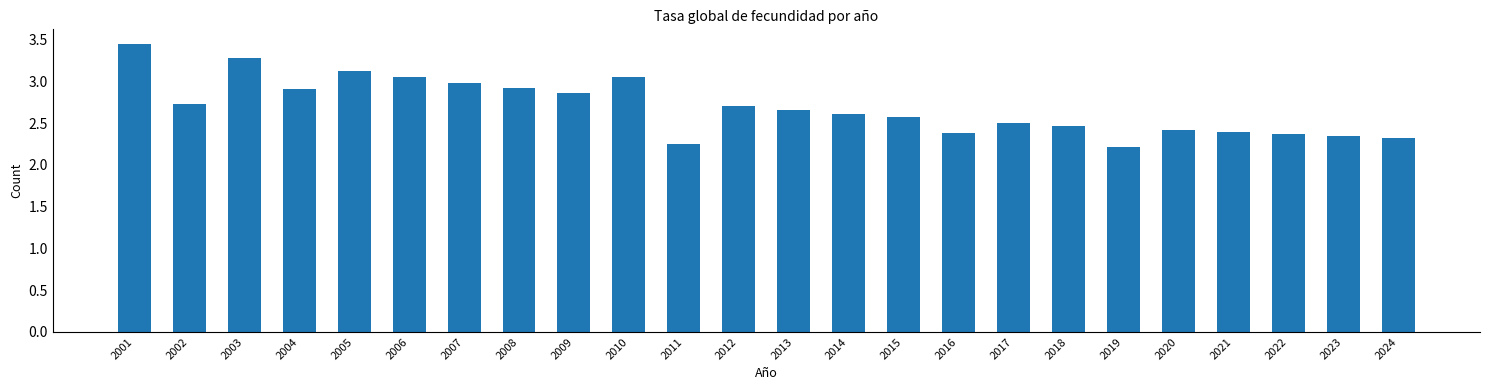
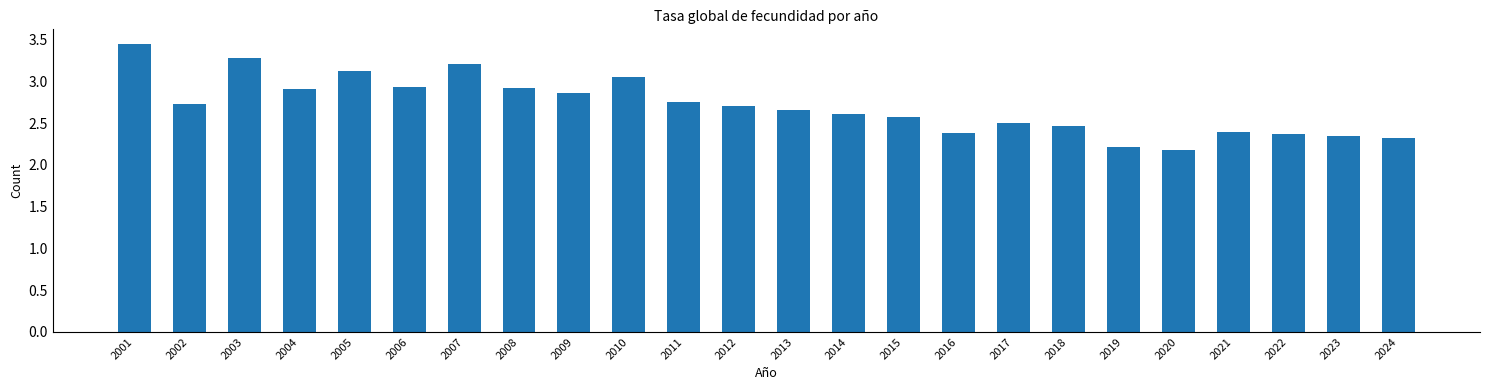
2006: 3.0 -> 2.9
2007: 3.0 -> 3.2
2011: 2.3 -> 2.7
2020: 2.4 -> 2.2
